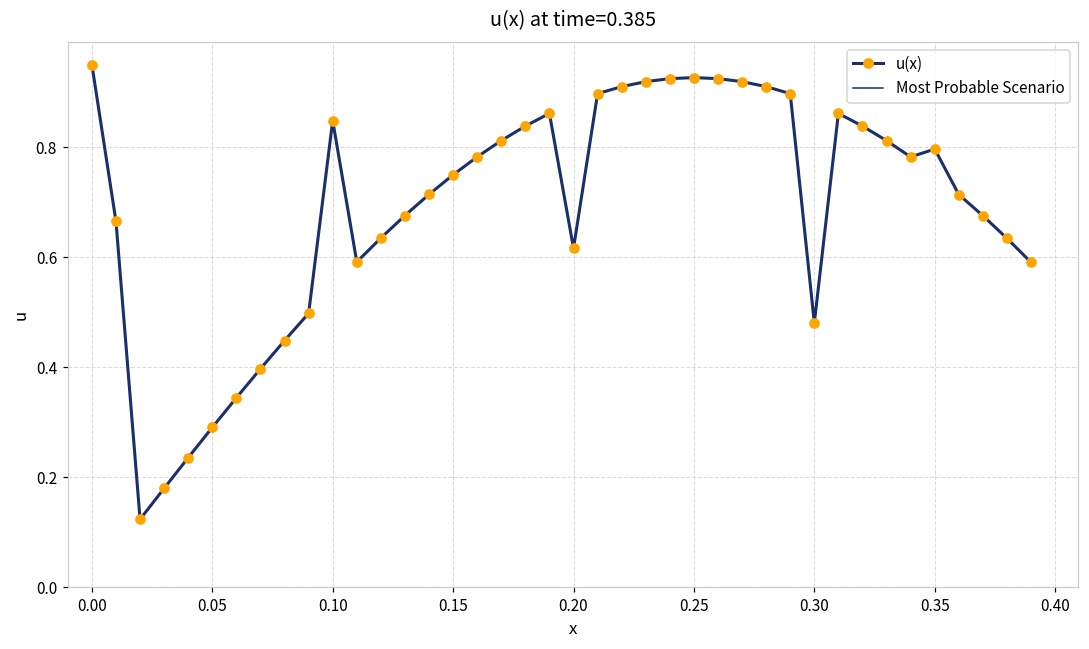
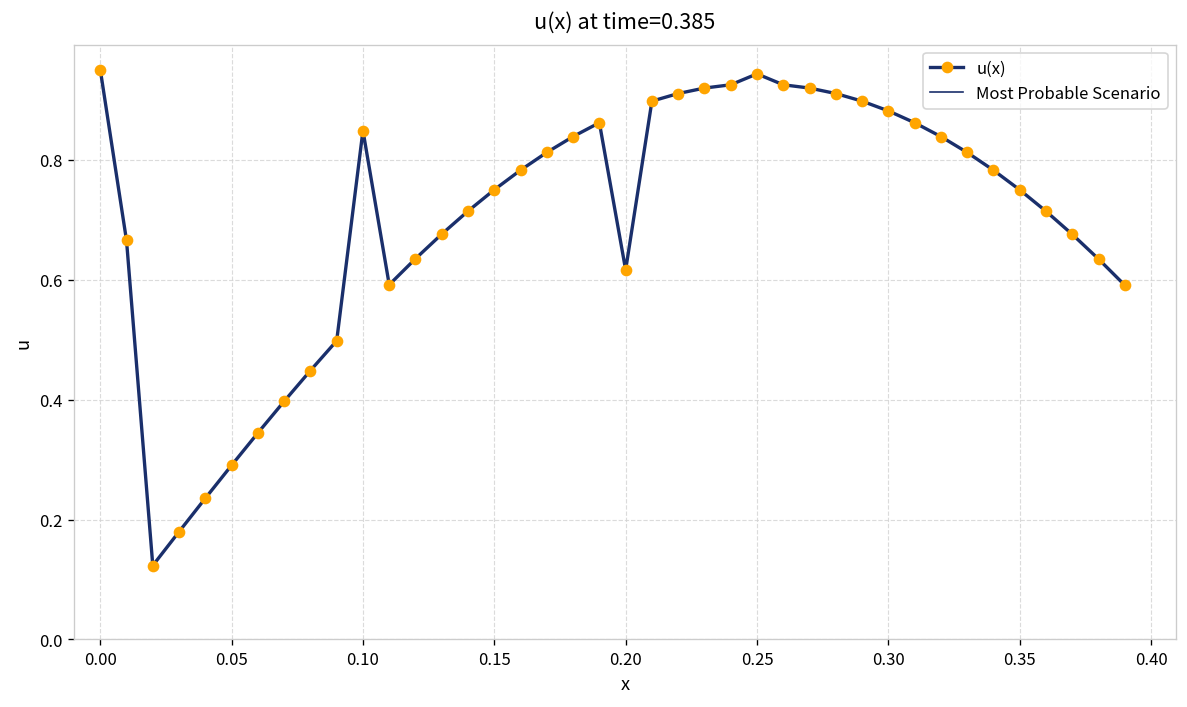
0.25: 0.93 -> 0.94
0.30: 0.48 -> 0.88
0.35: 0.80 -> 0.75
